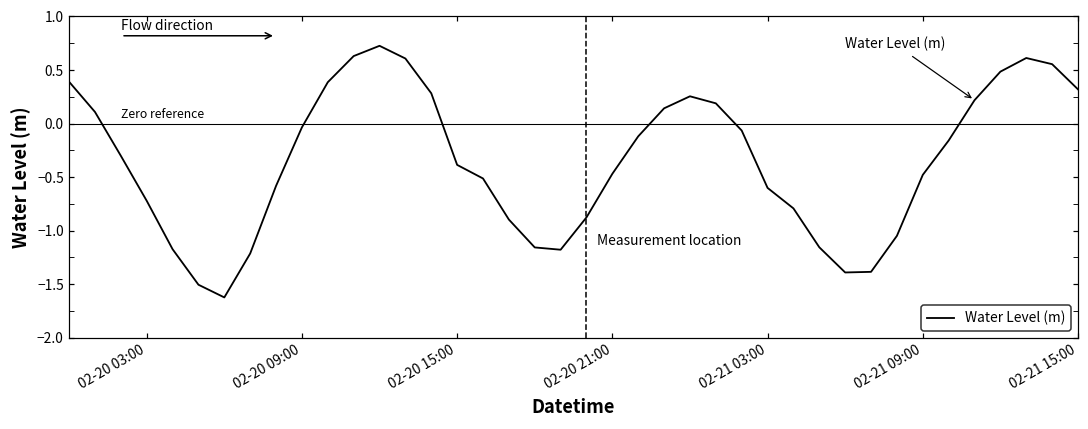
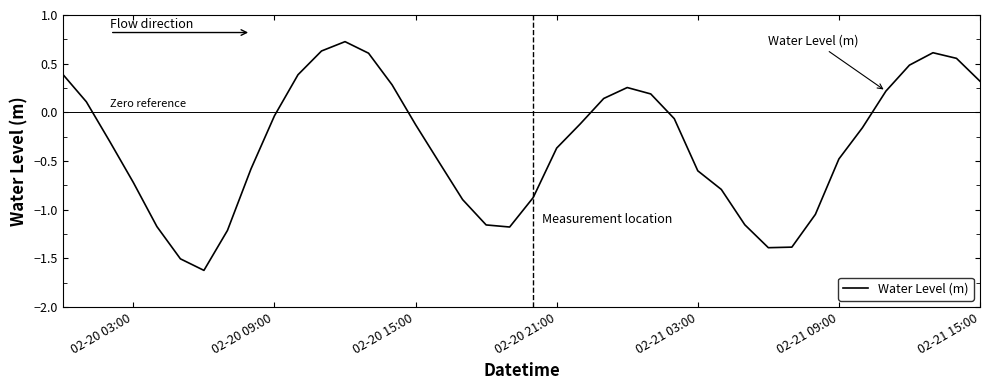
02-20 15:00: -0.4 -> -0.1
02-20 21:00: -0.5 -> -0.4
